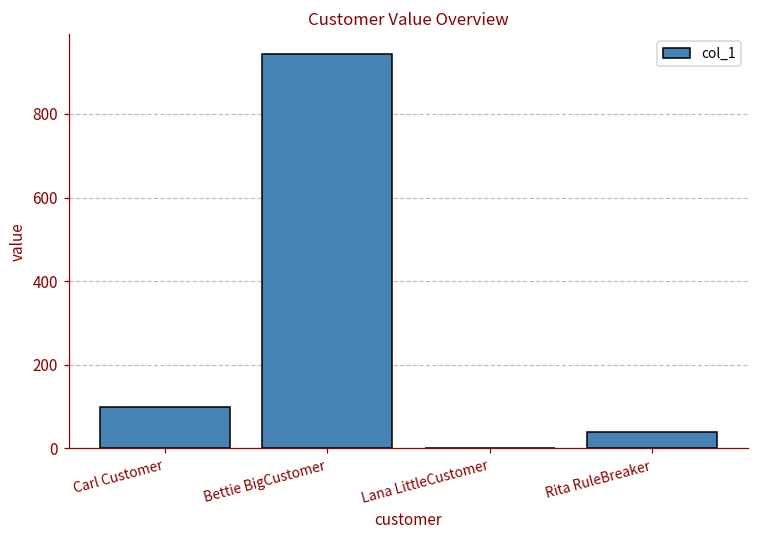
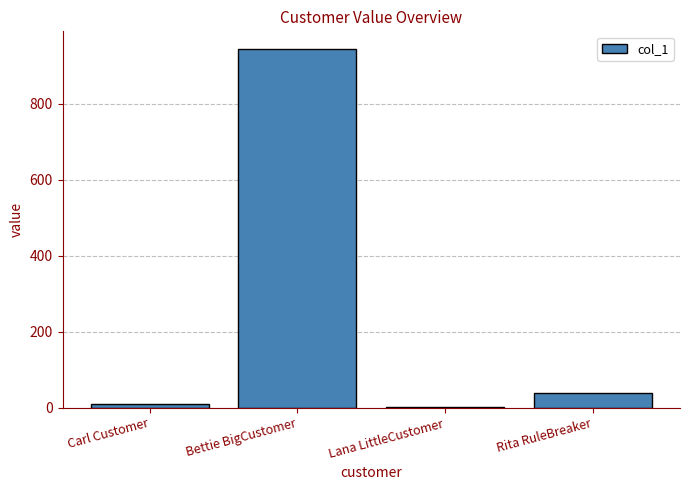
Carl Customer: 100 -> 10
